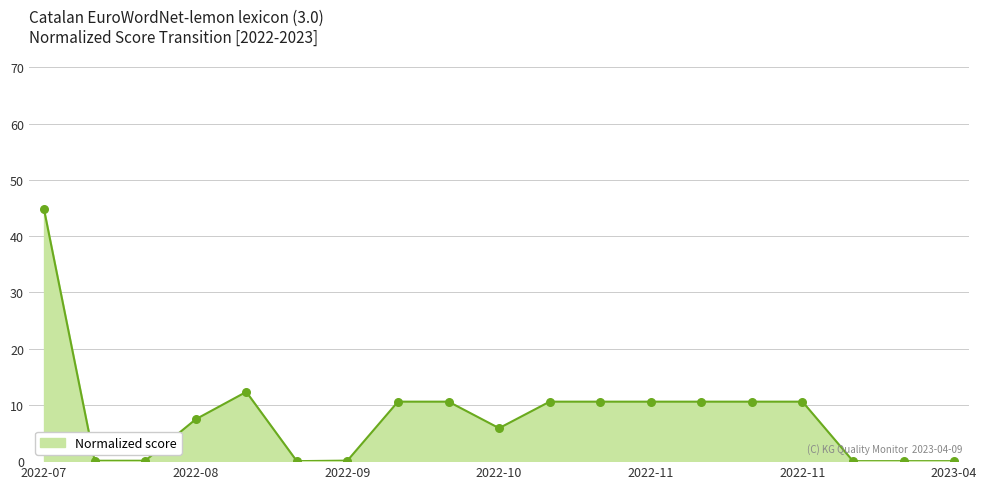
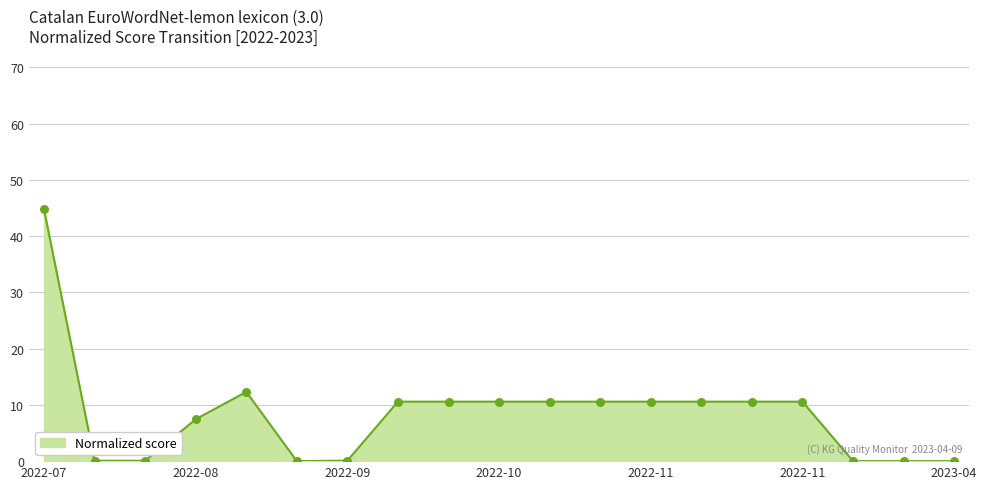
2022-10: 6 -> 11
